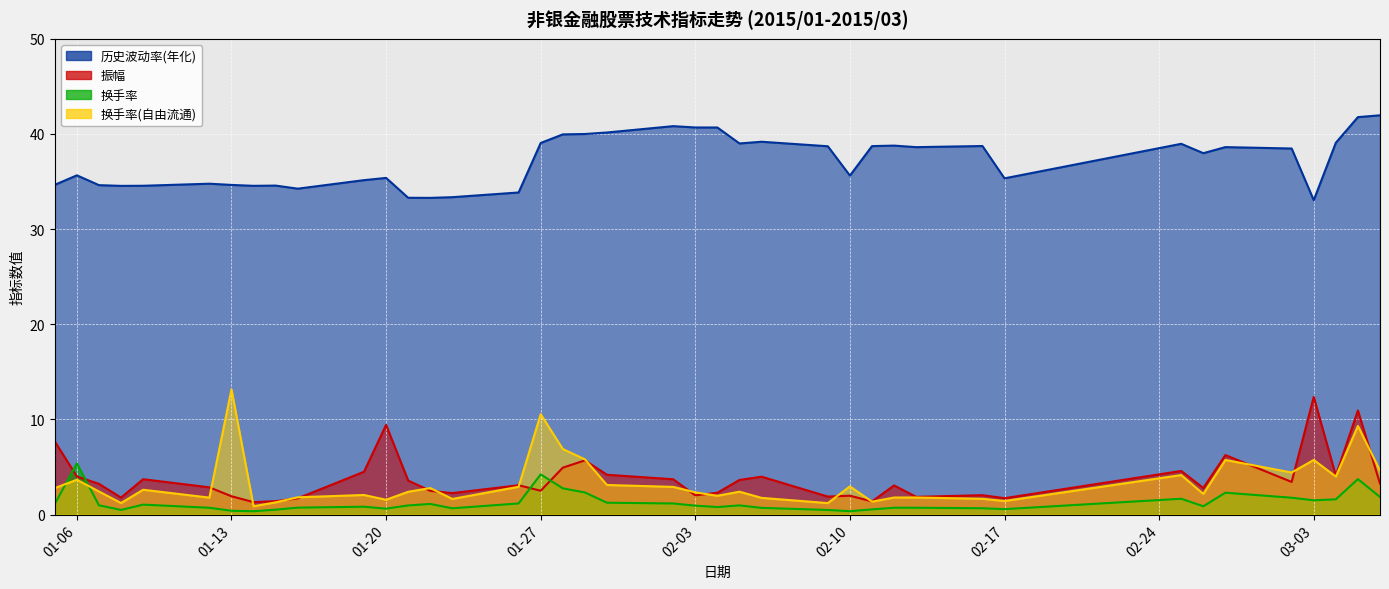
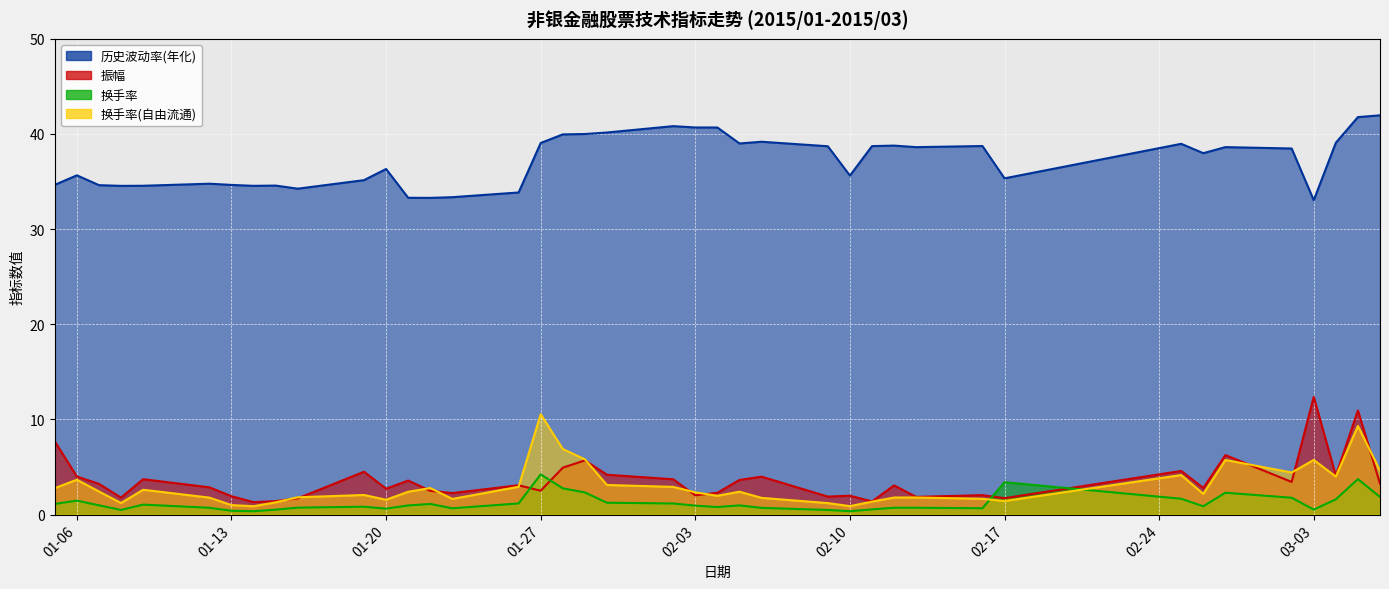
换手率, 01-06: 5 -> 1
换手率(自由流通), 01-13: 13 -> 1
历史波动率(年化), 01-20: 35 -> 36
振幅, 01-20: 9 -> 3
换手率(自由流通), 02-10: 3 -> 1
换手率, 02-17: 1 -> 3
换手率, 03-03: 1.5 -> 0.5
